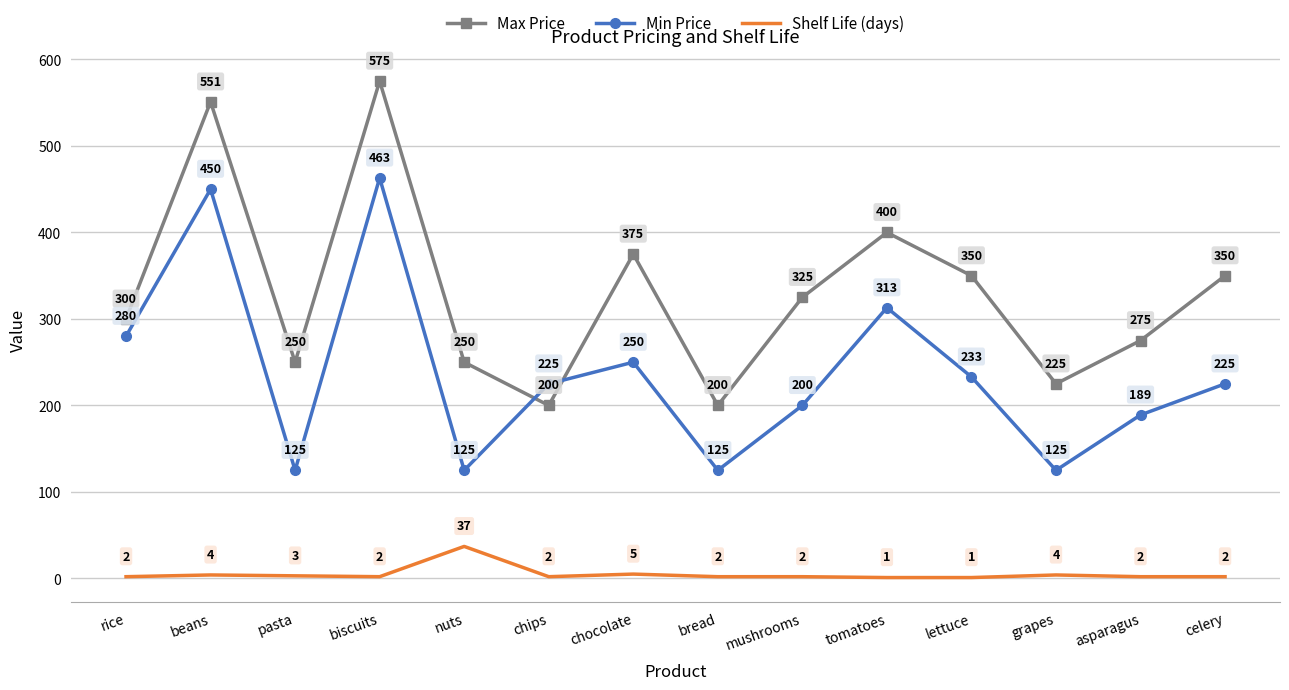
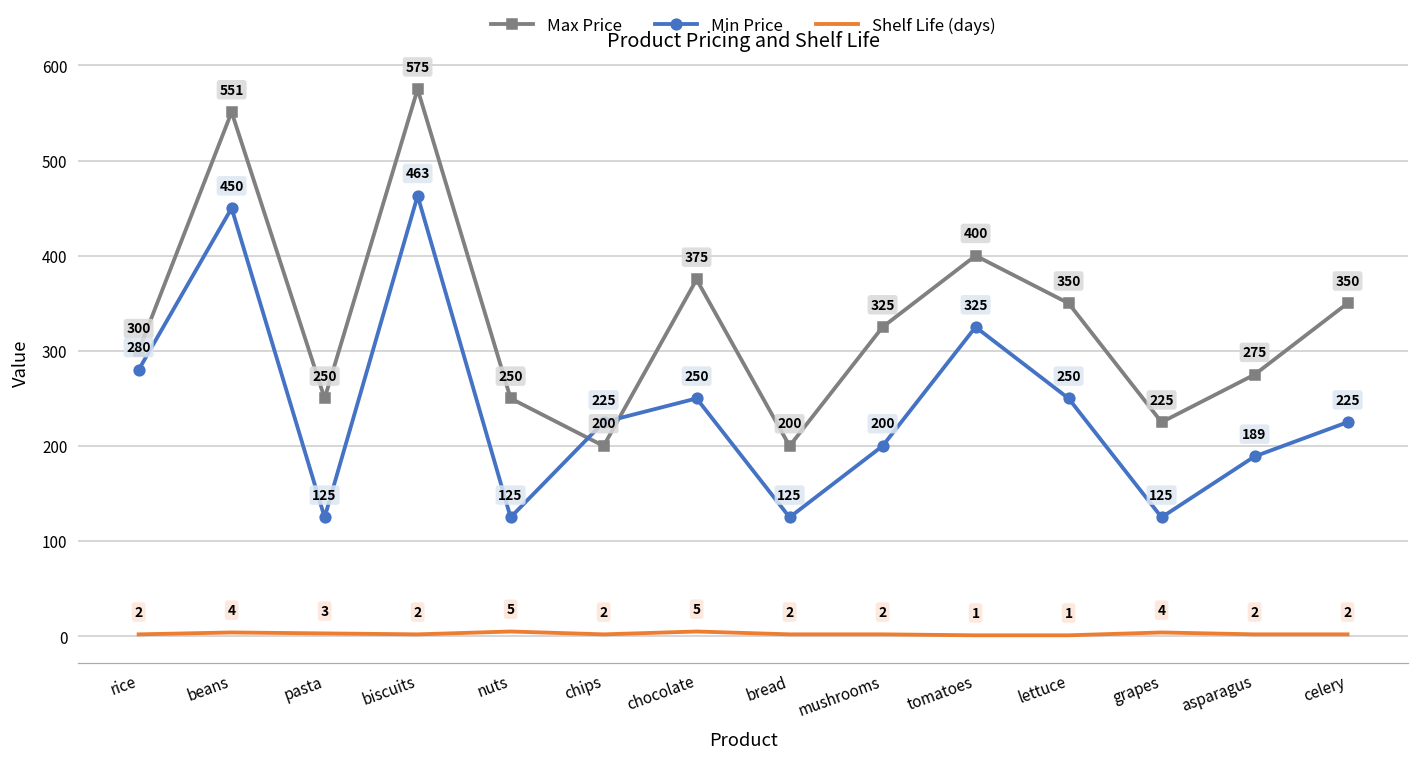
Shelf Life (days), nuts: 37 -> 5
Min Price, tomatoes: 313 -> 325
Min Price, lettuce: 233 -> 250
